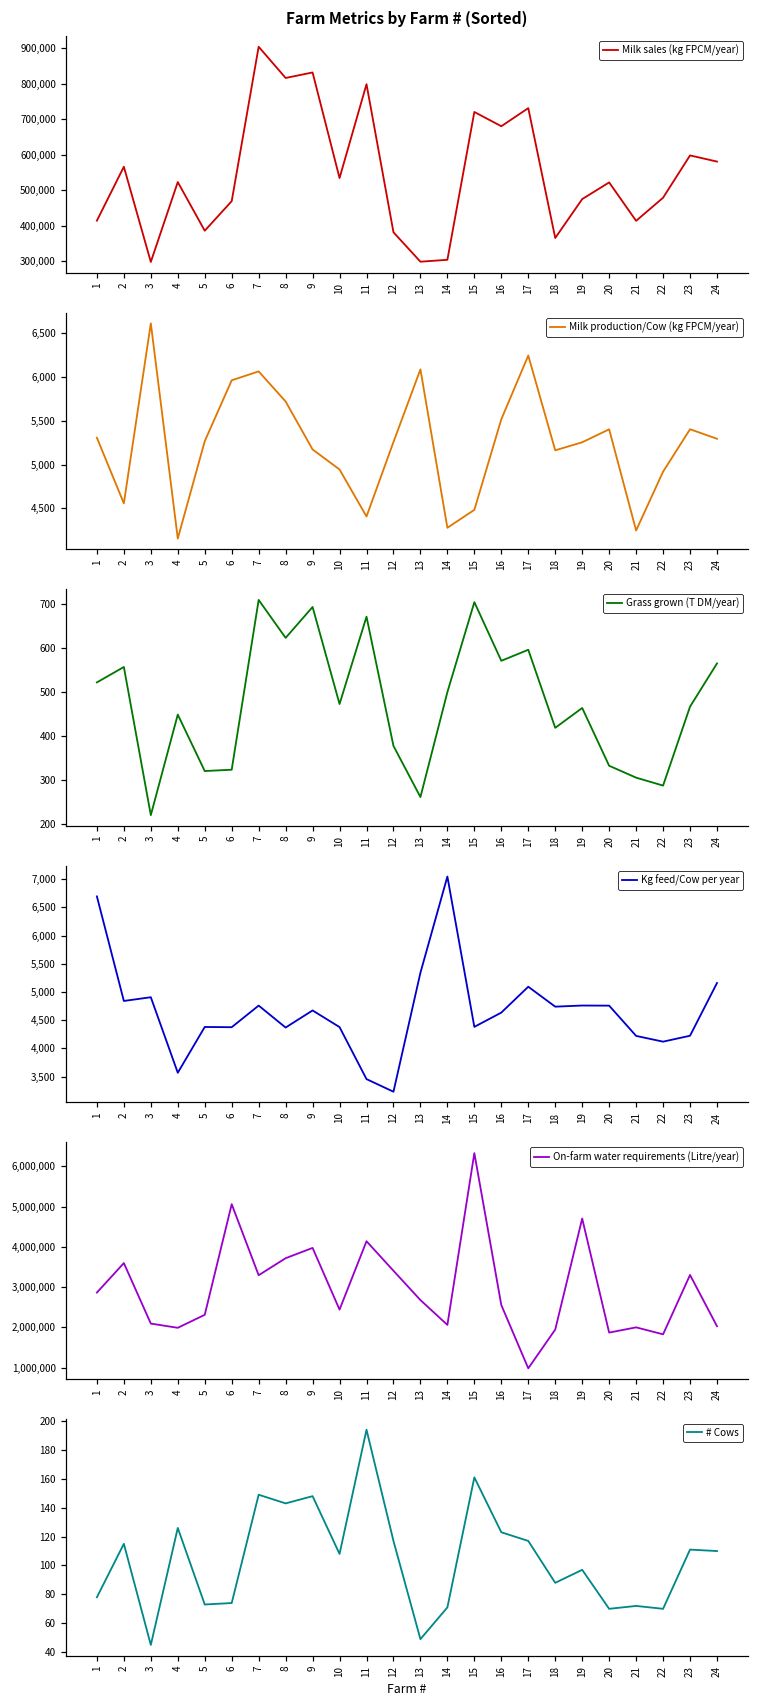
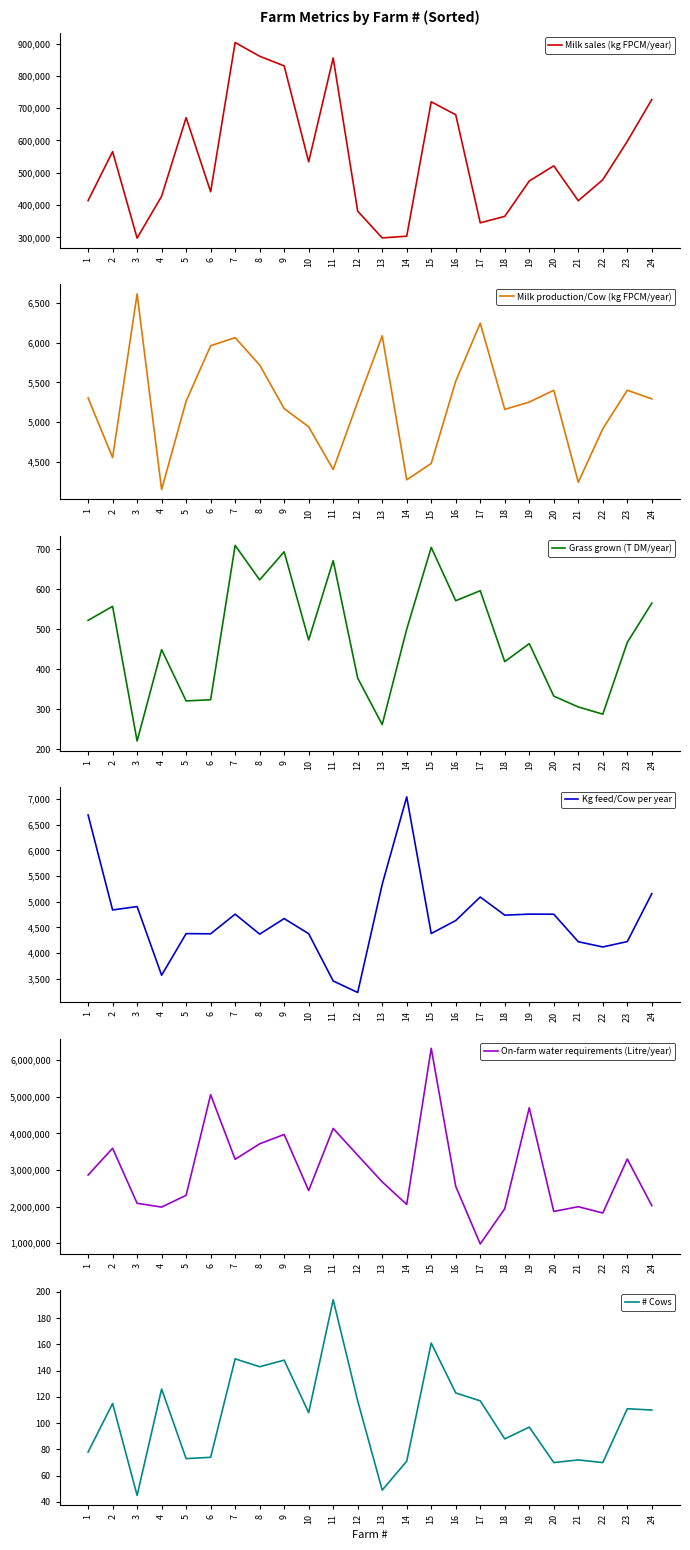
Farm Metrics by Farm # (Sorted), 4: 520,000 -> 430,000
Farm Metrics by Farm # (Sorted), 5: 390,000 -> 670,000
Farm Metrics by Farm # (Sorted), 6: 470,000 -> 440,000
Farm Metrics by Farm # (Sorted), 8: 820,000 -> 860,000
Farm Metrics by Farm # (Sorted), 11: 800,000 -> 860,000
Farm Metrics by Farm # (Sorted), 17: 730,000 -> 340,000
Farm Metrics by Farm # (Sorted), 24: 580,000 -> 730,000
